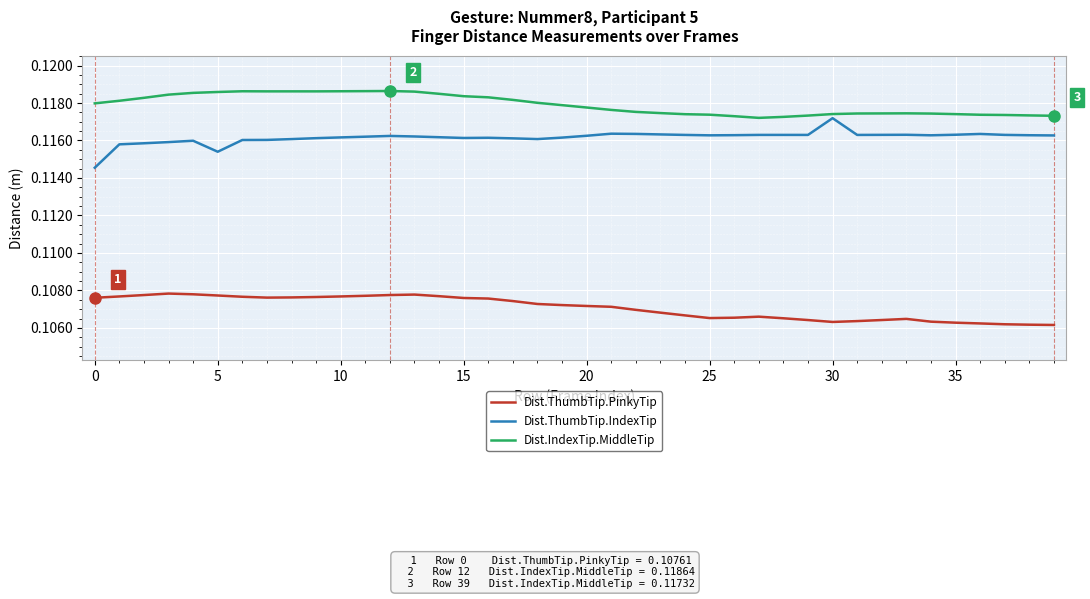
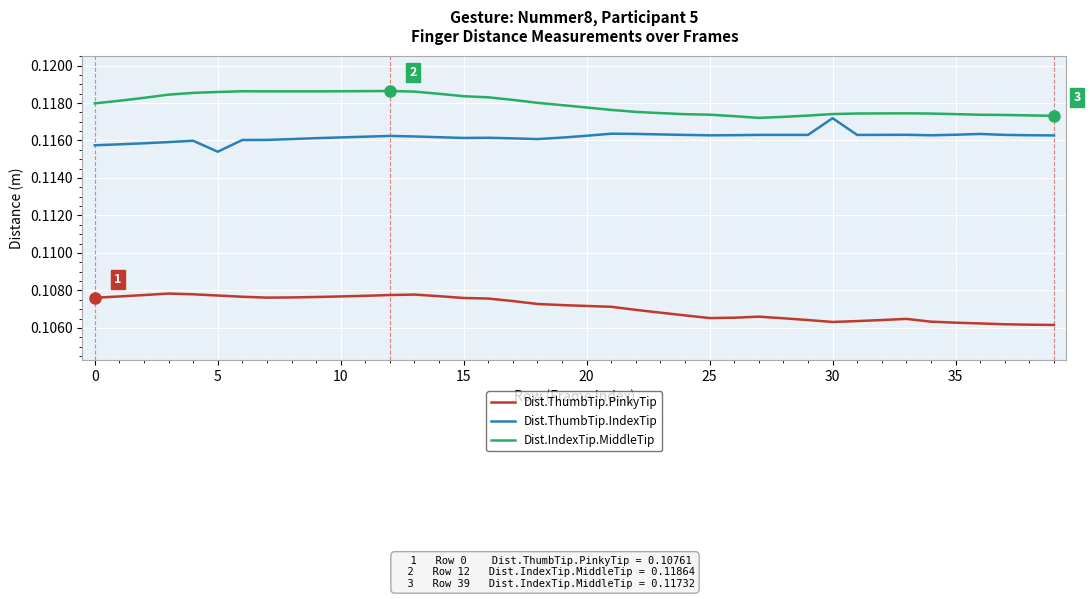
Dist.ThumbTip.IndexTip, 0: 0.1145 -> 0.1157
